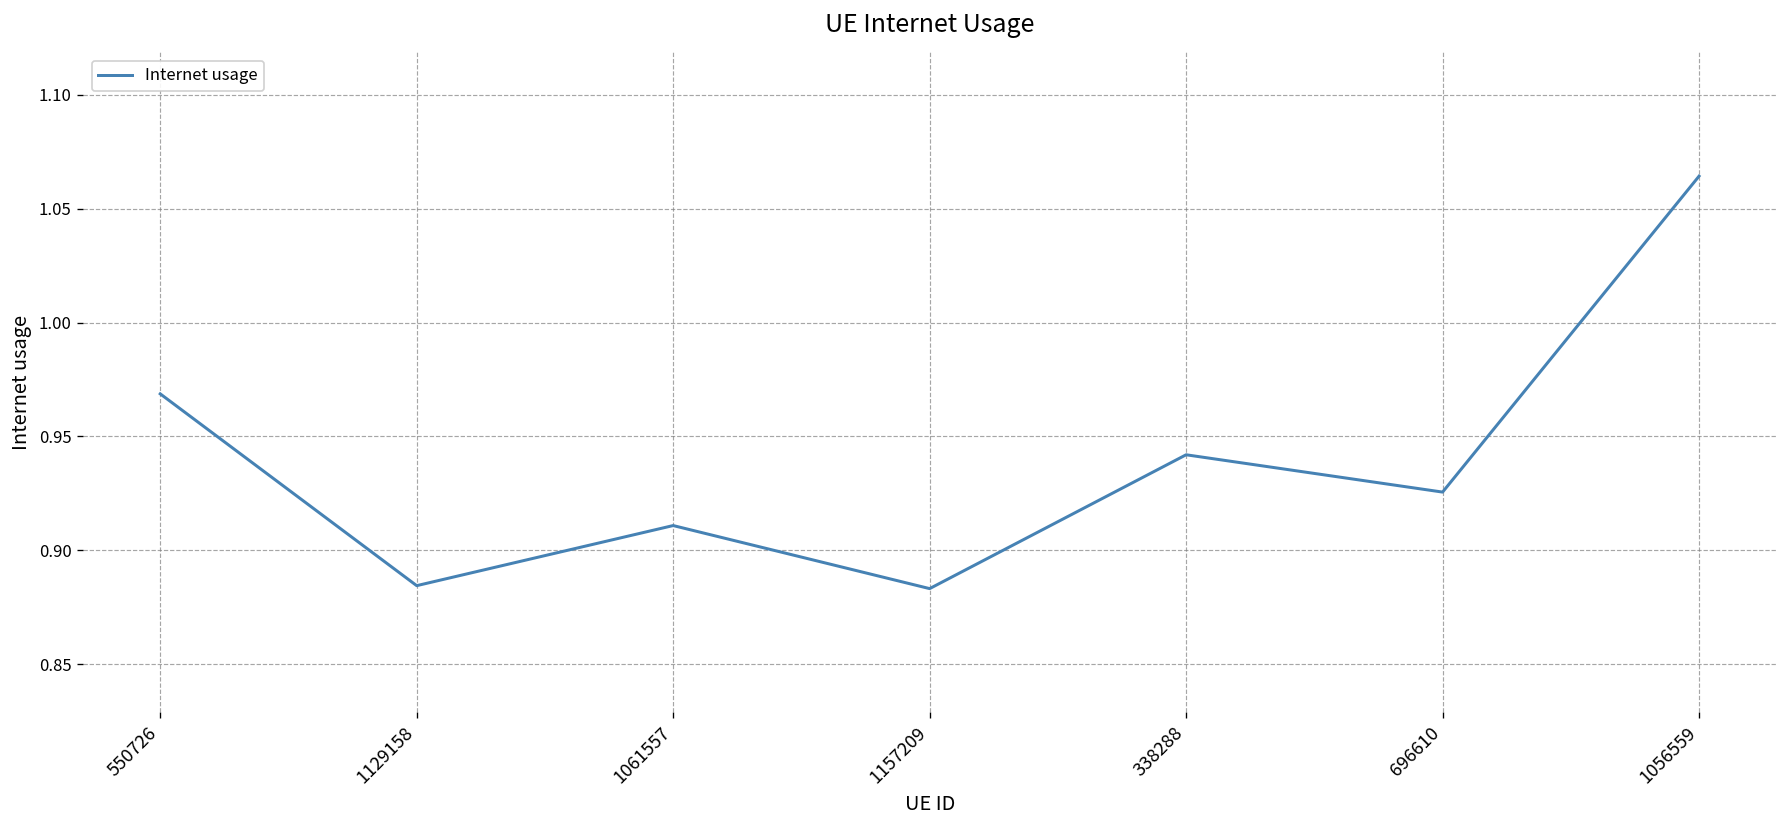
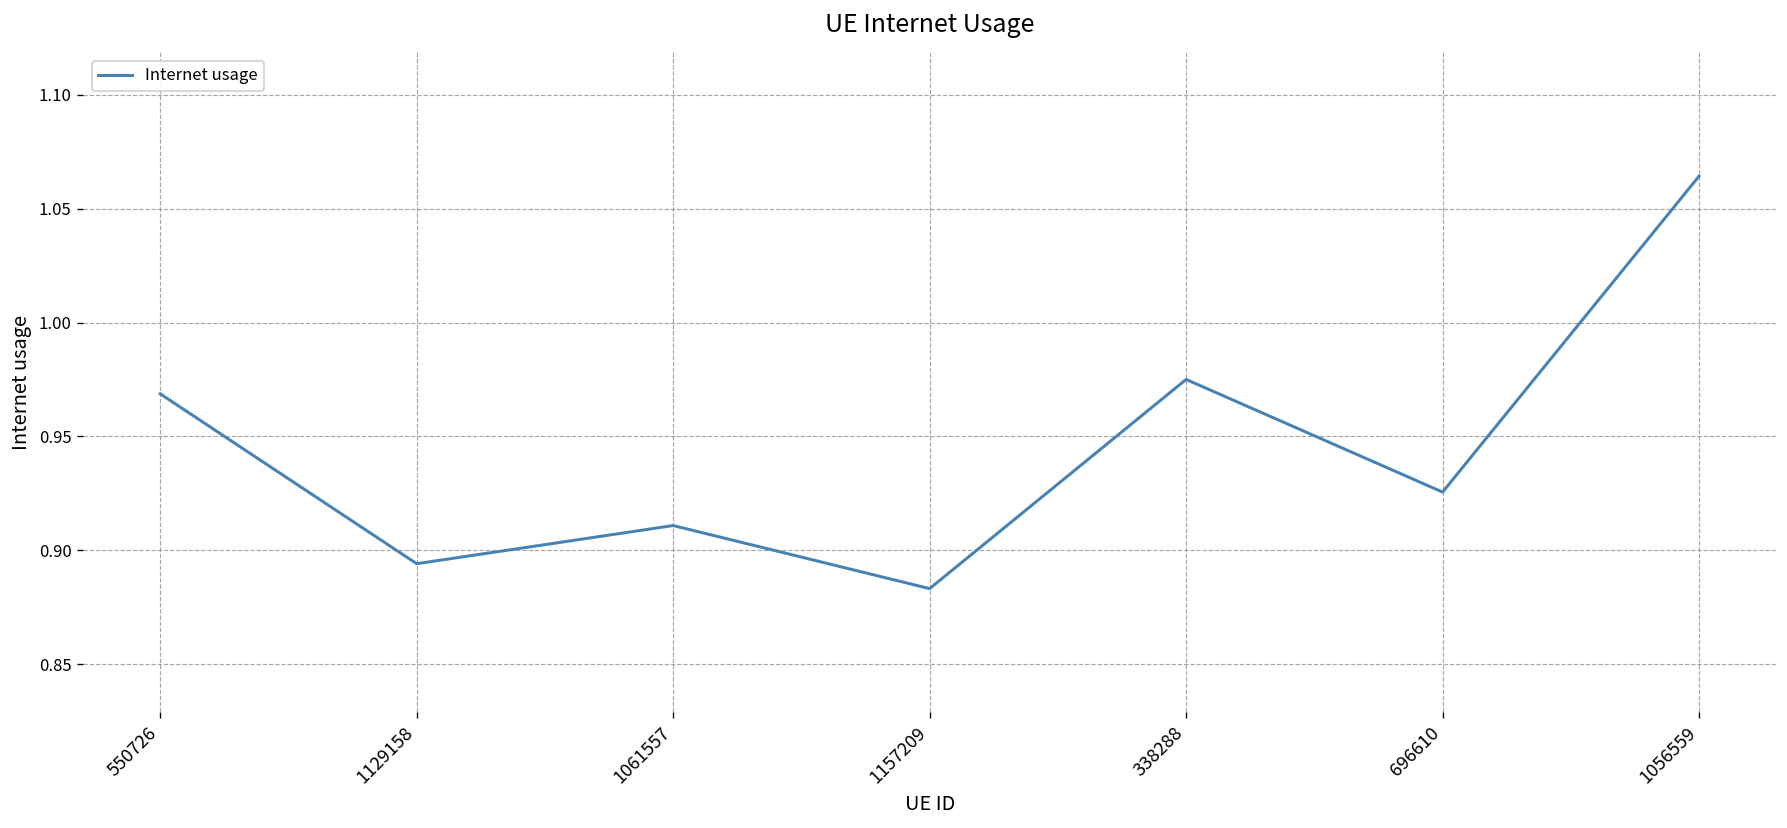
1129158: 0.884 -> 0.894
338288: 0.942 -> 0.975
